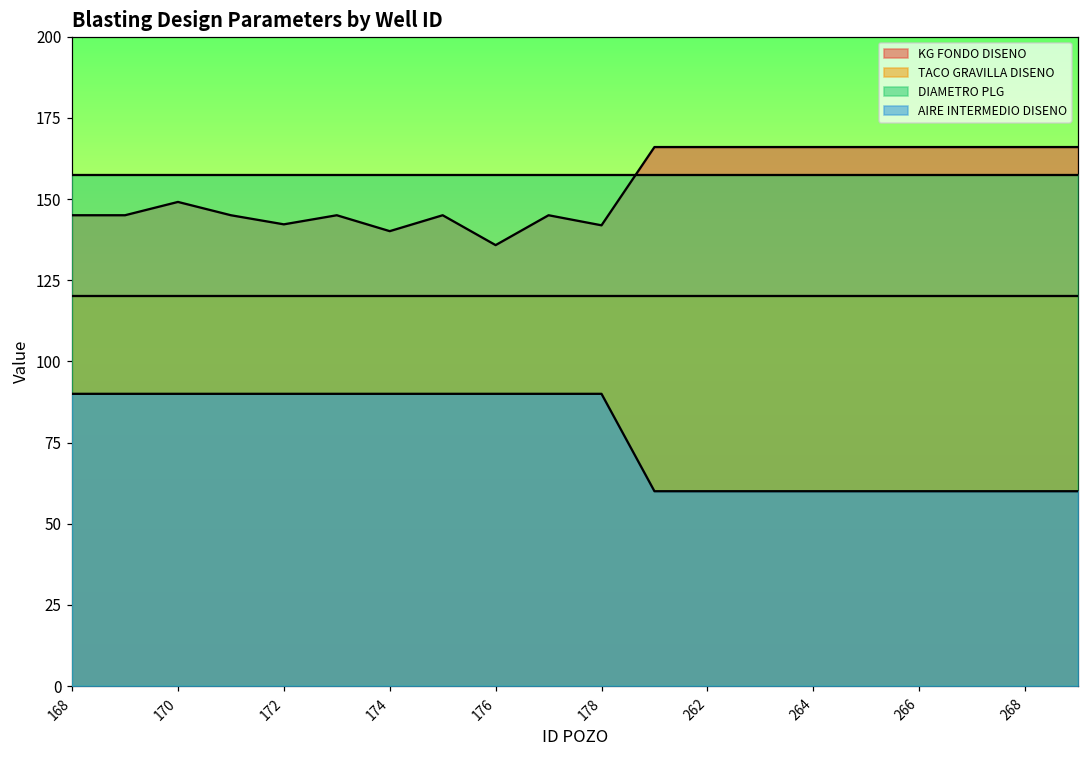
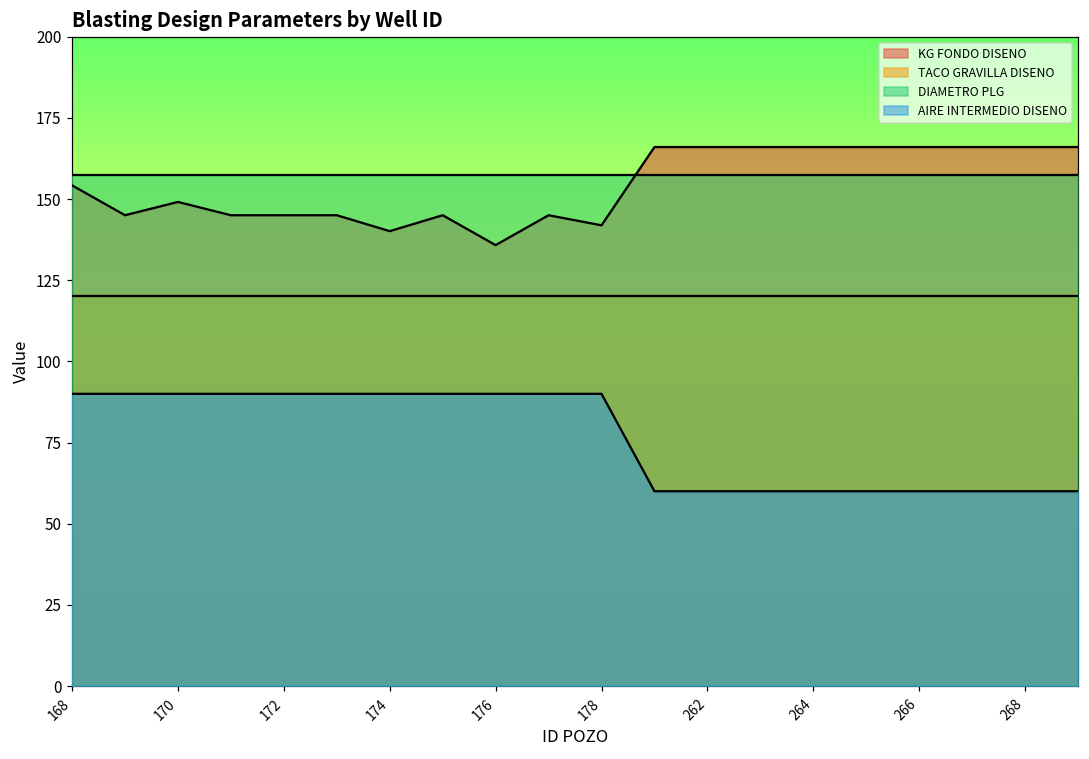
KG FONDO DISENO, 168: 145 -> 154
KG FONDO DISENO, 172: 142 -> 145
